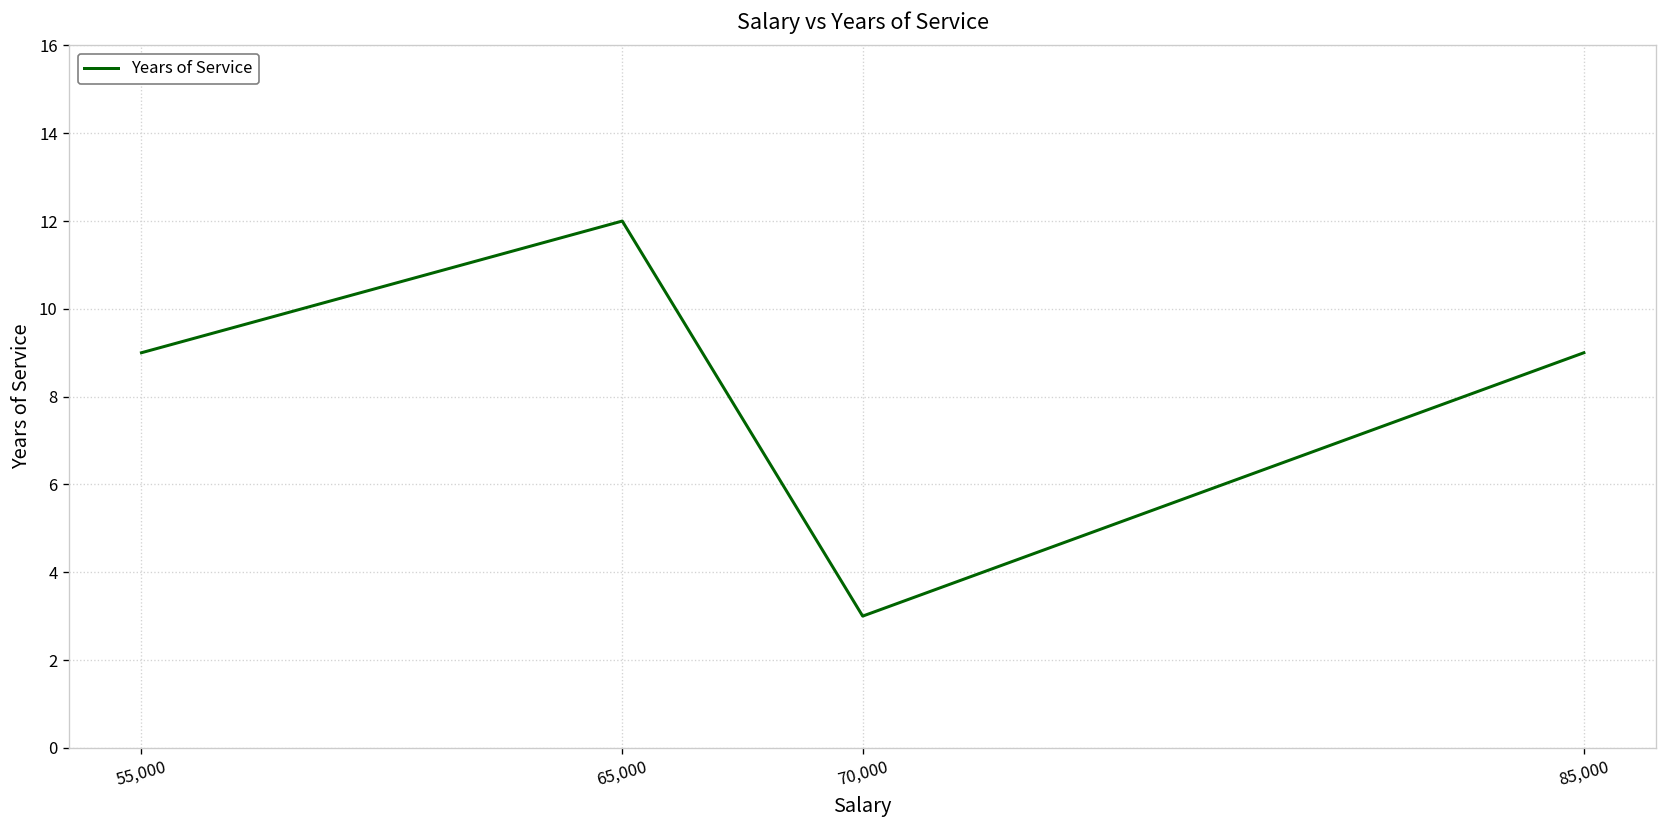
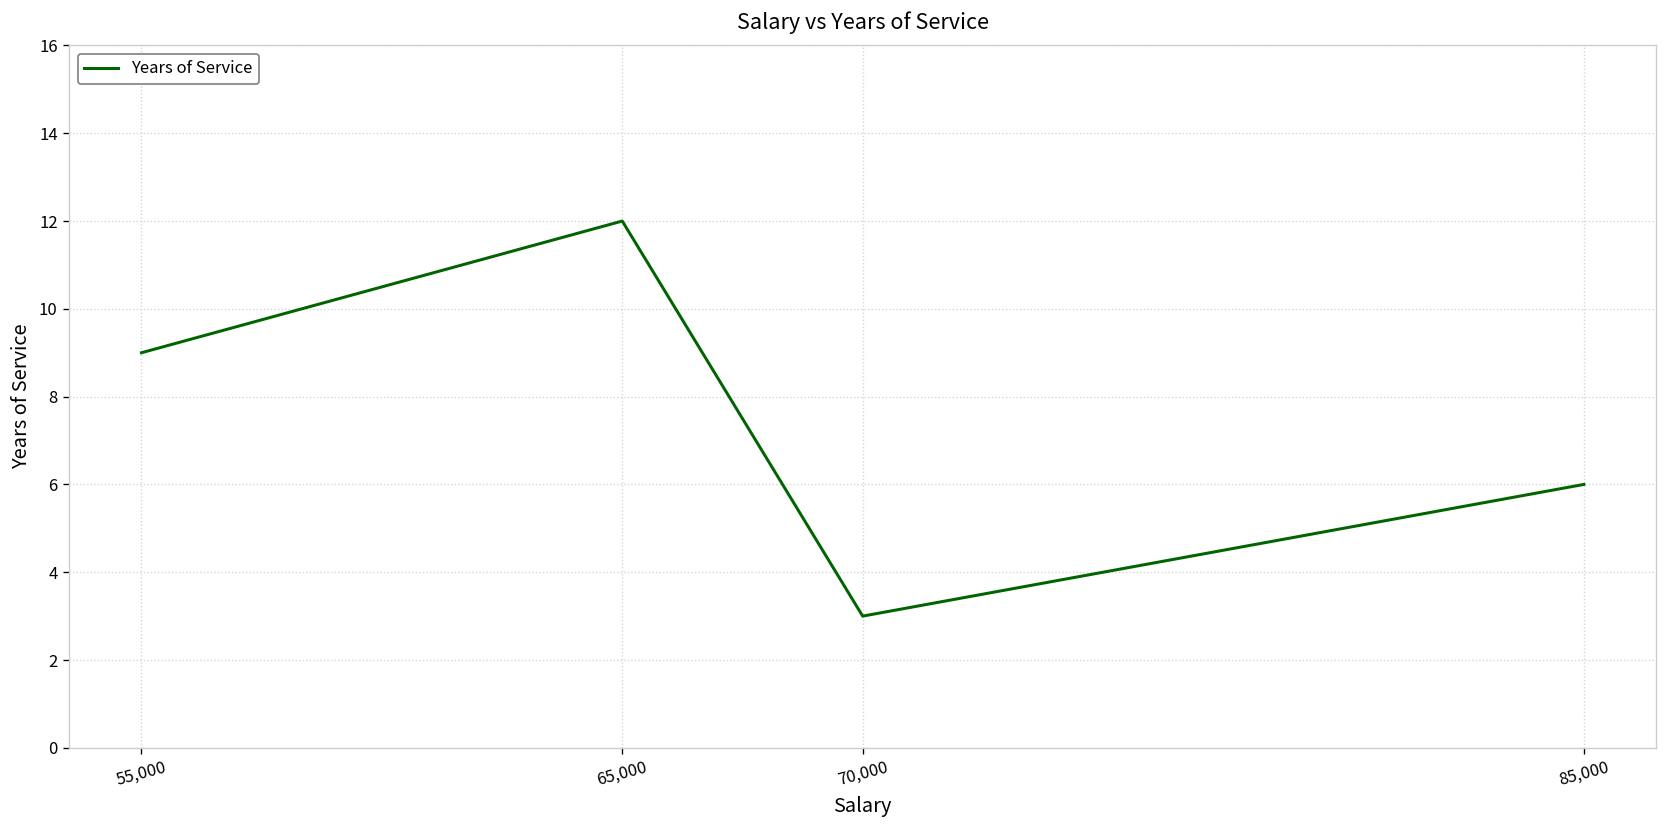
85,000: 9 -> 6
